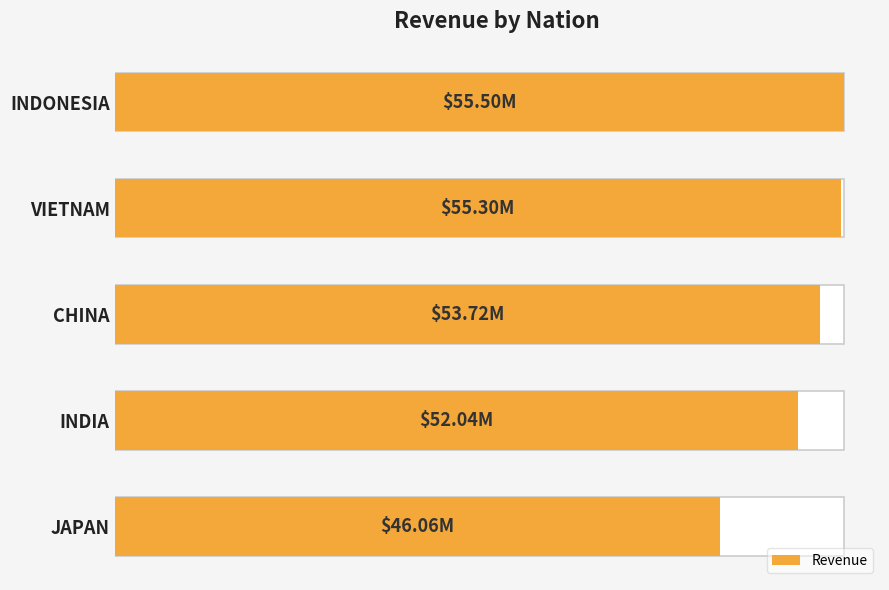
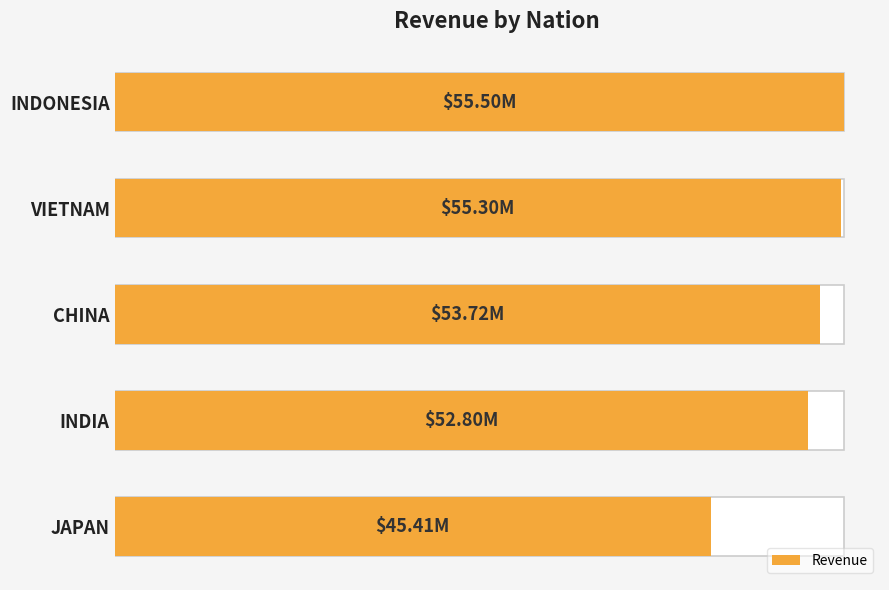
Revenue, INDIA: $52.04M -> $52.80M
Revenue, JAPAN: $46.06M -> $45.41M
